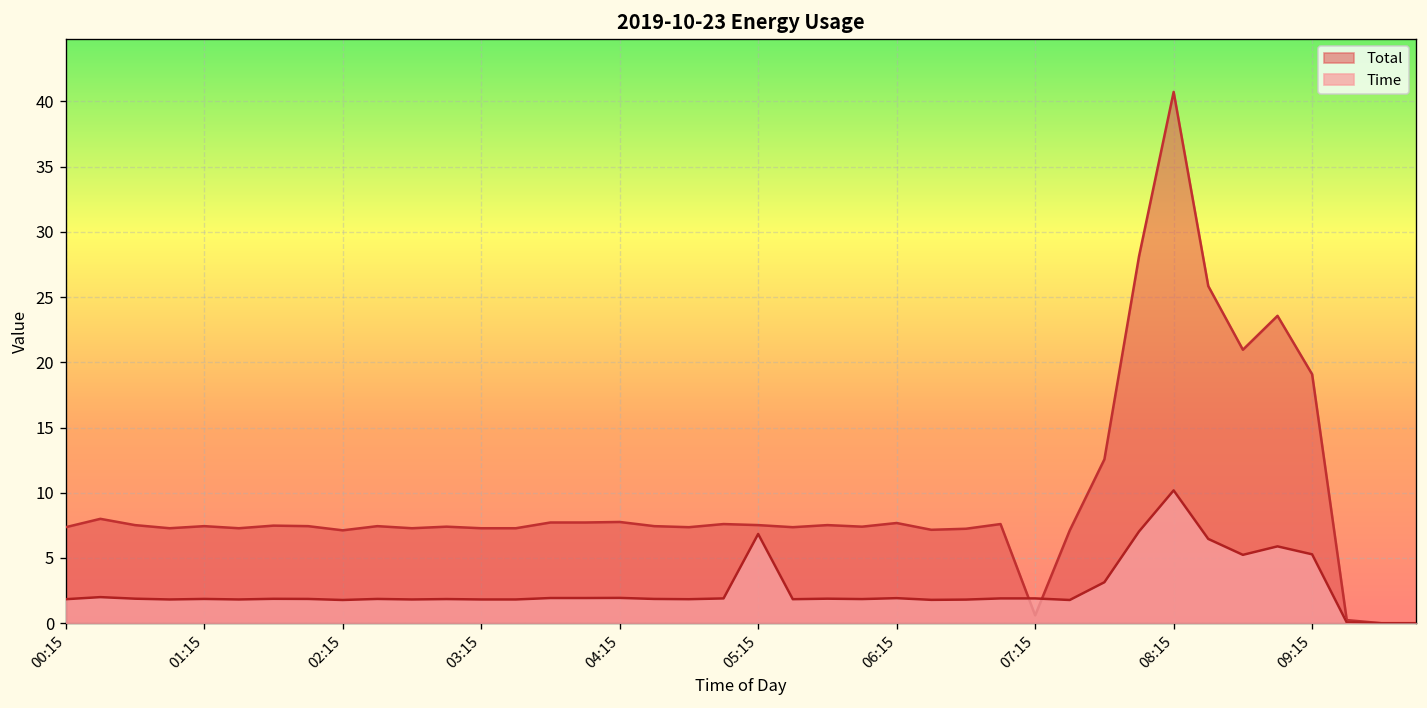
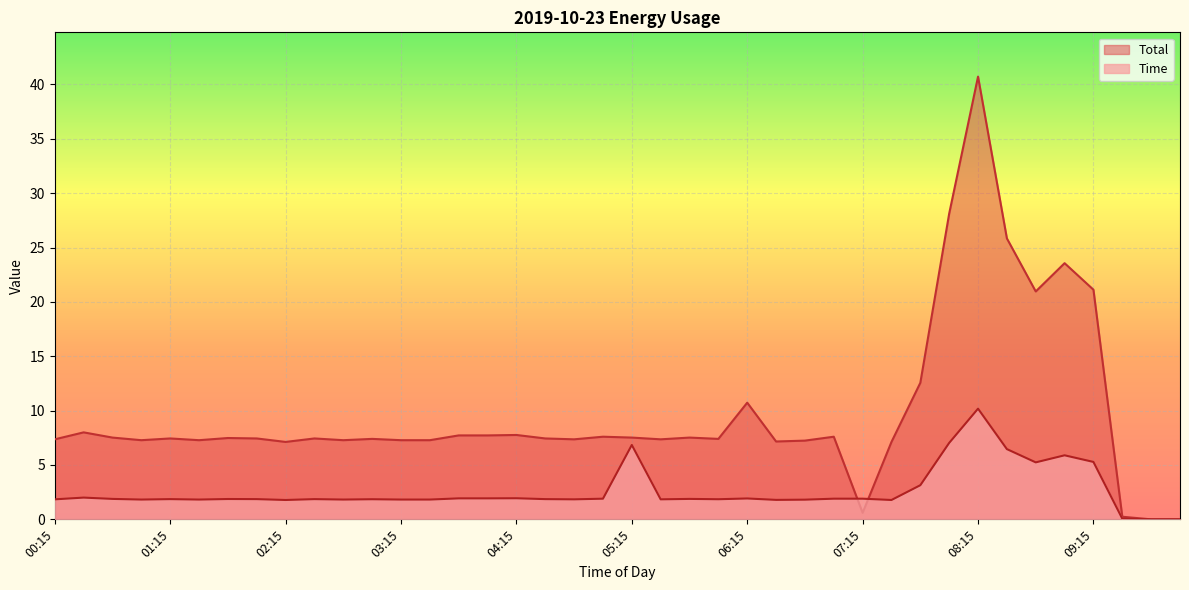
Total, 06:15: 7.7 -> 10.7
Total, 09:15: 19.1 -> 21.1
